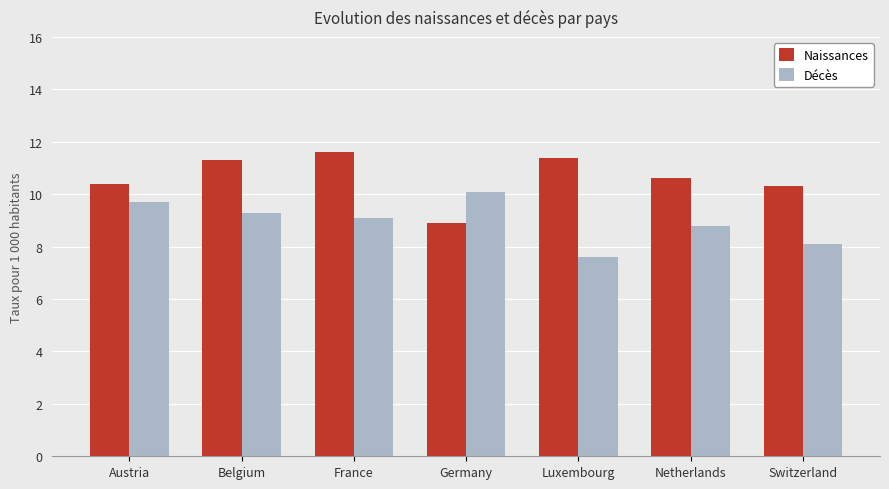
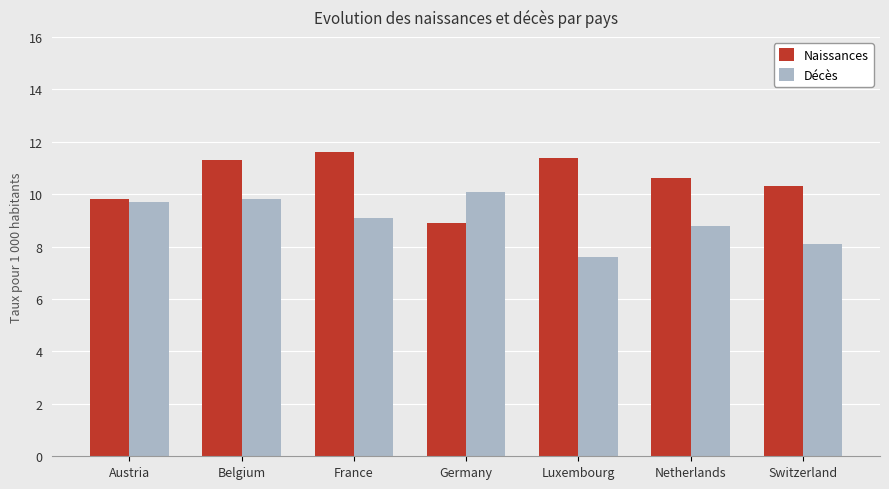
Naissances, Austria: 10.4 -> 9.8
Décès, Belgium: 9.3 -> 9.8
